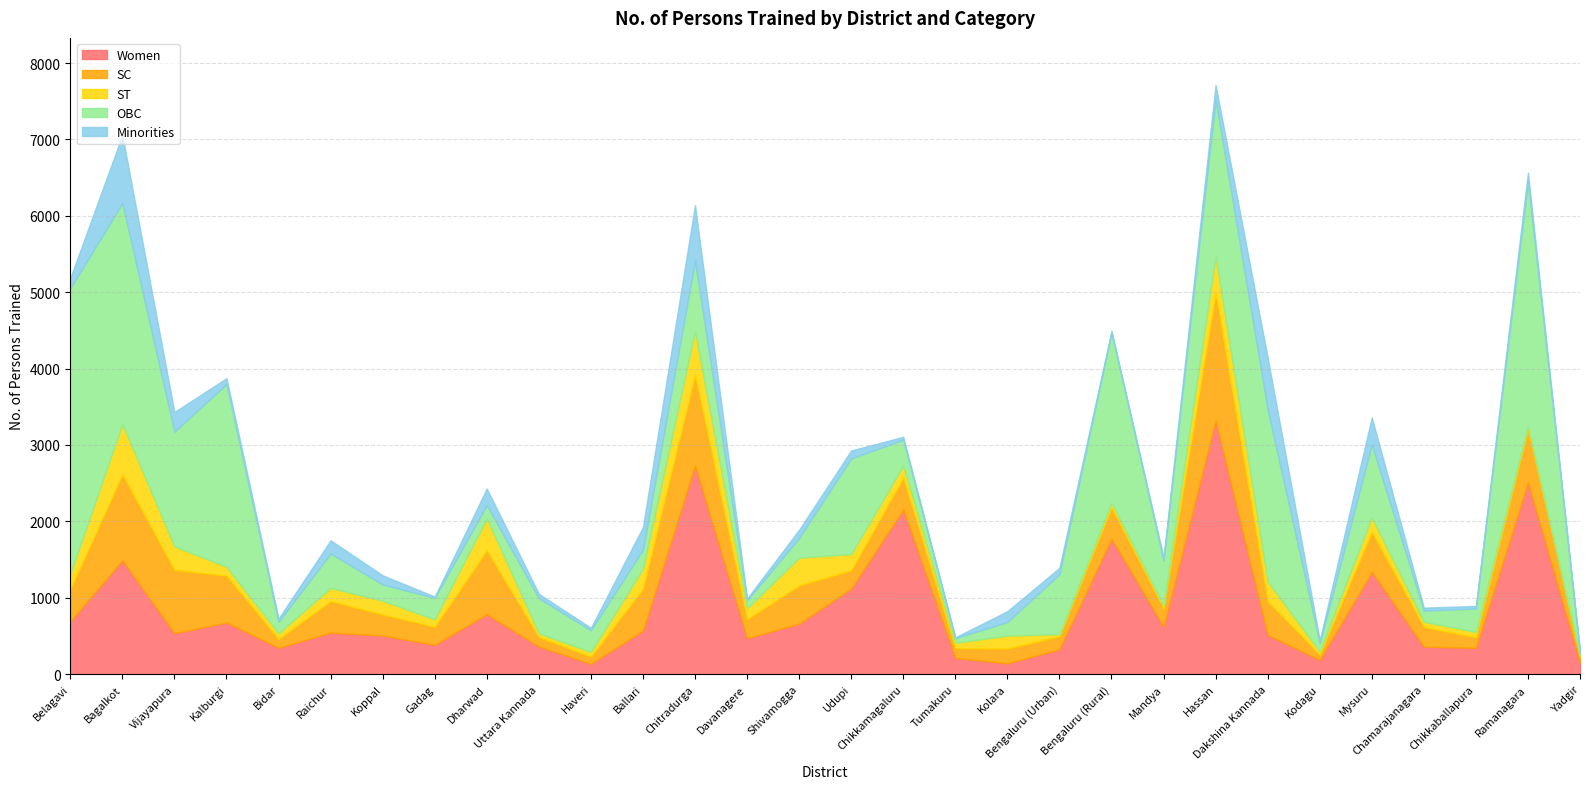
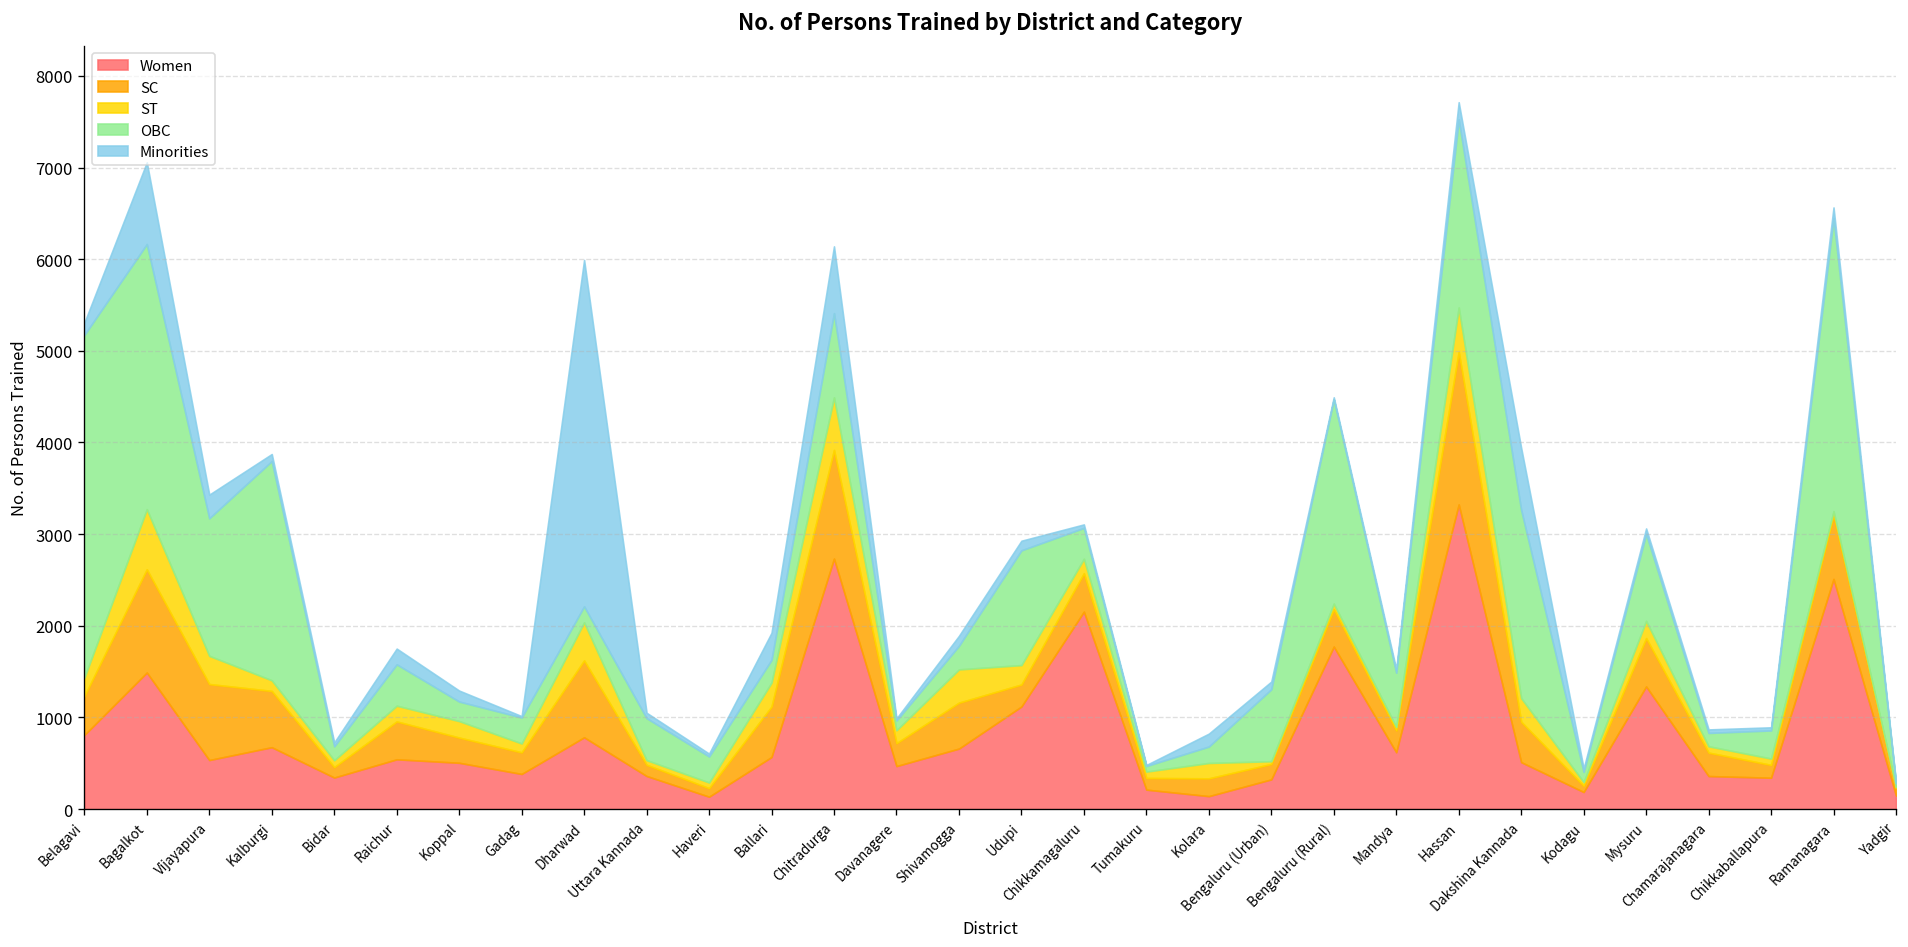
Women, Belagavi: 700 -> 800
Minorities, Dharwad: 200 -> 3800
OBC, Dakshina Kannada: 2300 -> 2100
Minorities, Mysuru: 400 -> 100
